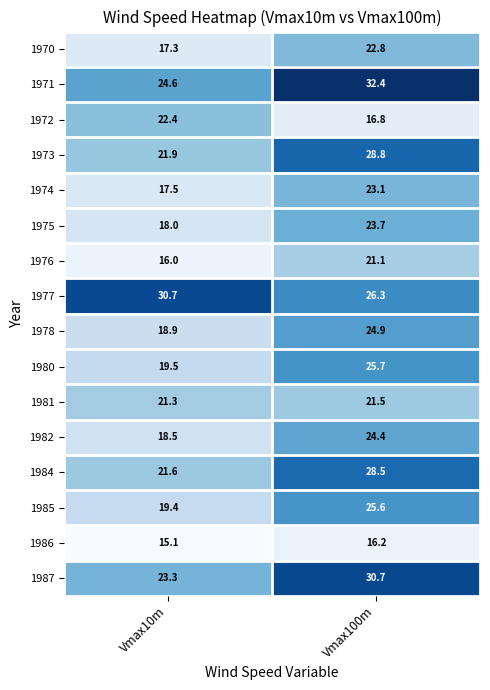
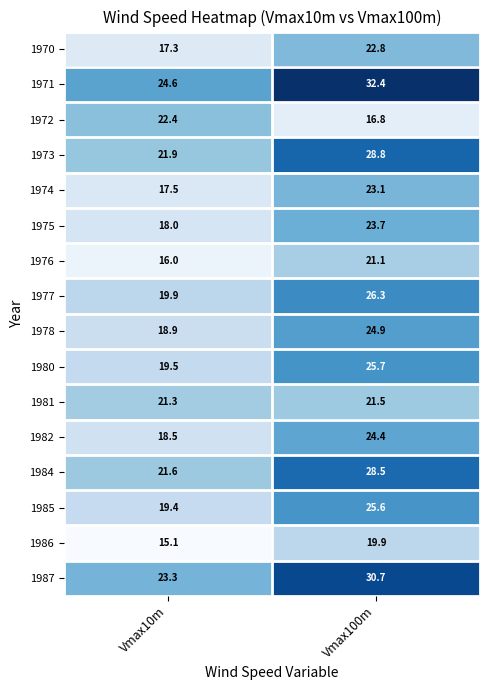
1977, Vmax10m: 30.7 -> 19.9
1986, Vmax100m: 16.2 -> 19.9
